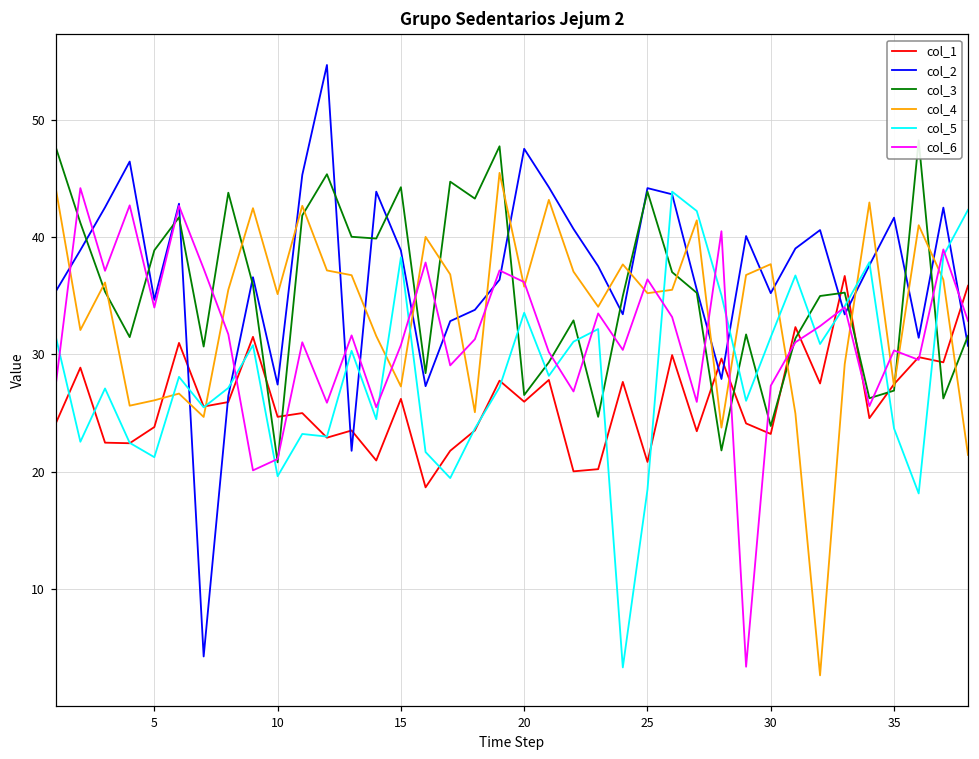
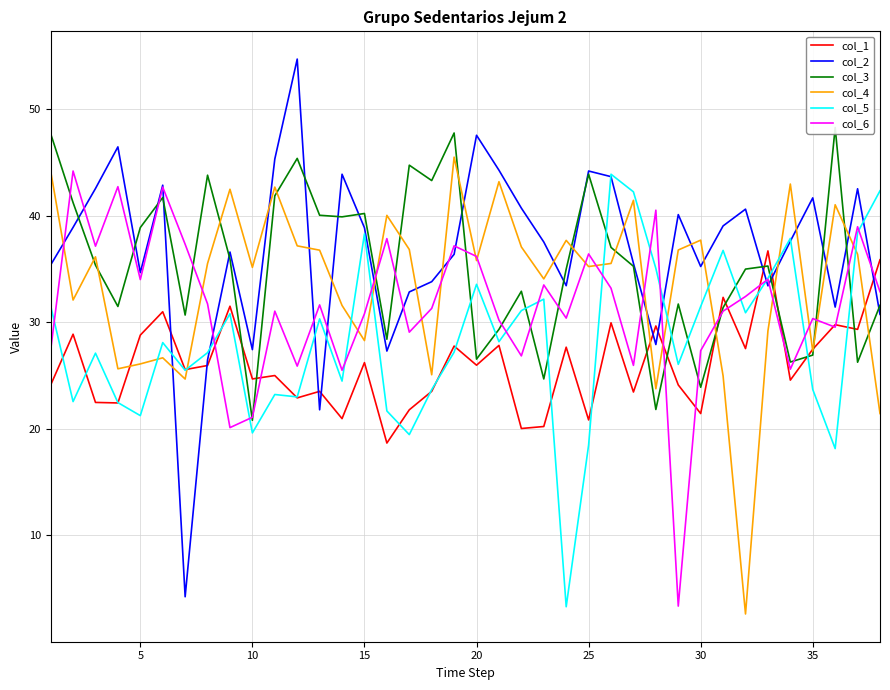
col_1, 5: 23.8 -> 28.8
col_3, 15: 44.3 -> 40.2
col_4, 15: 27.3 -> 28.3
col_1, 30: 23.2 -> 21.4
